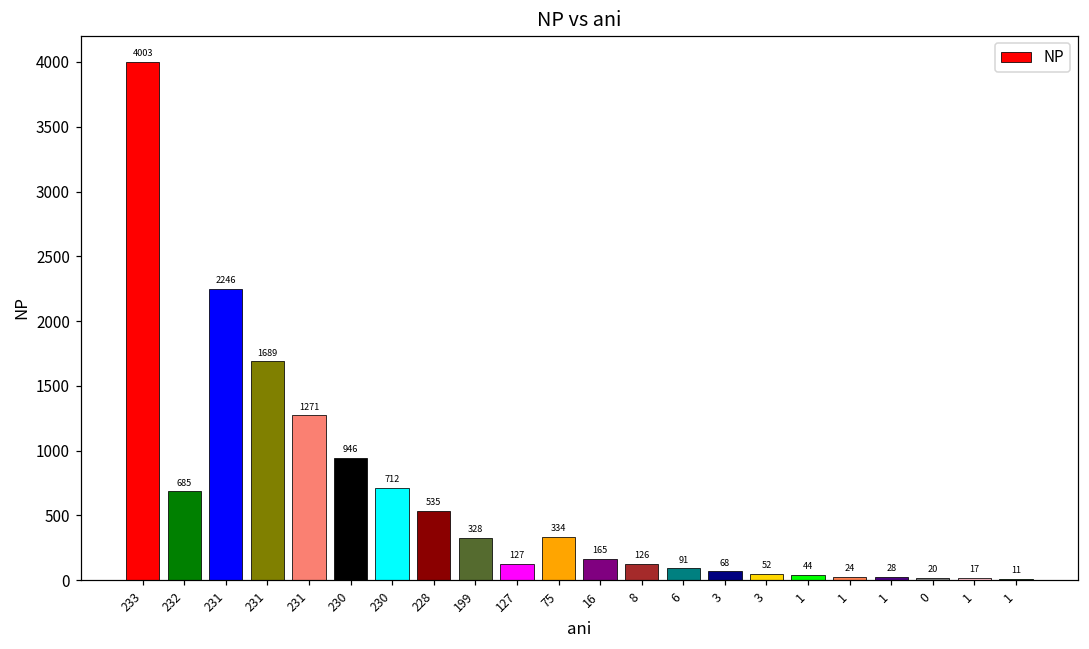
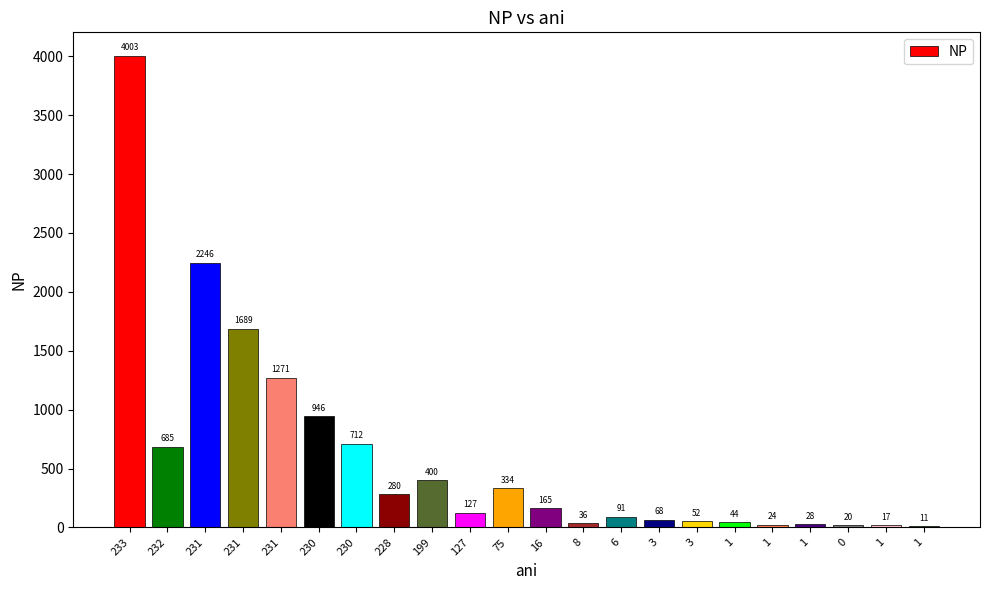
228: 535 -> 280
199: 328 -> 400
8: 126 -> 36
